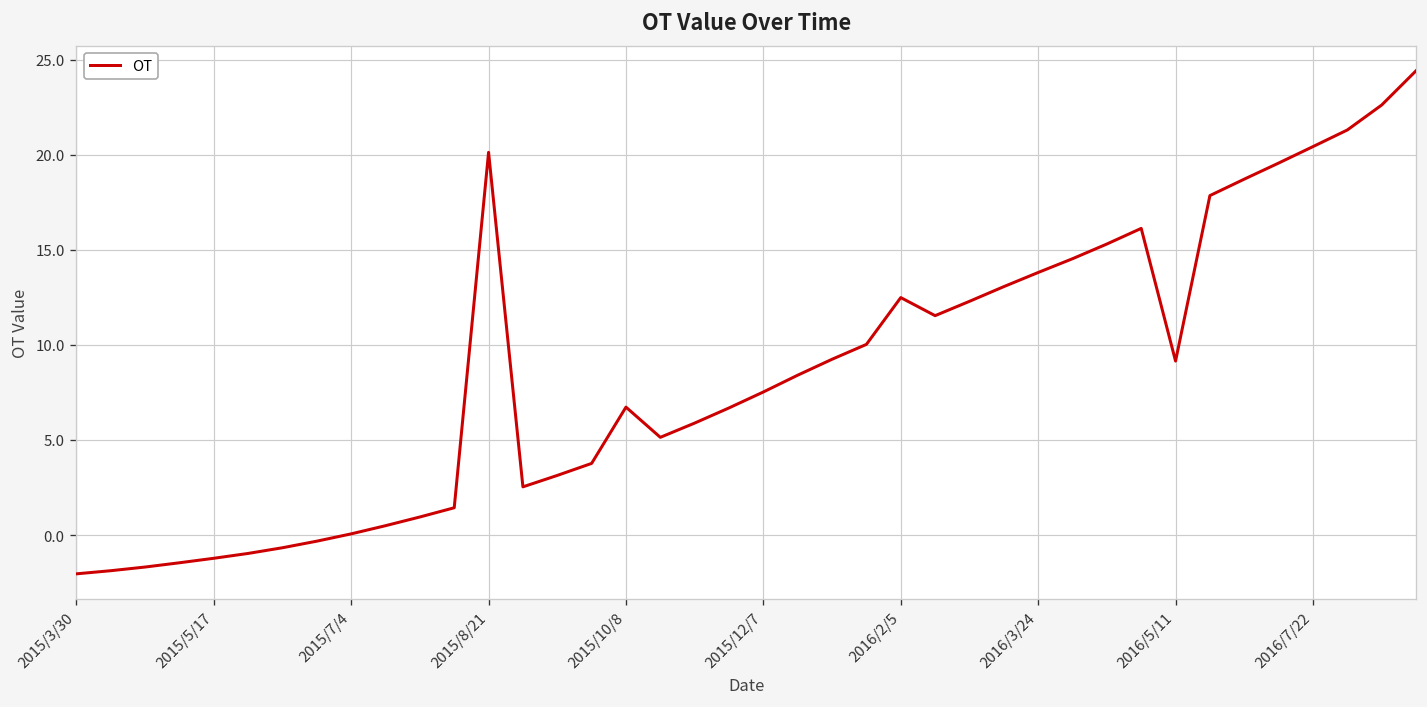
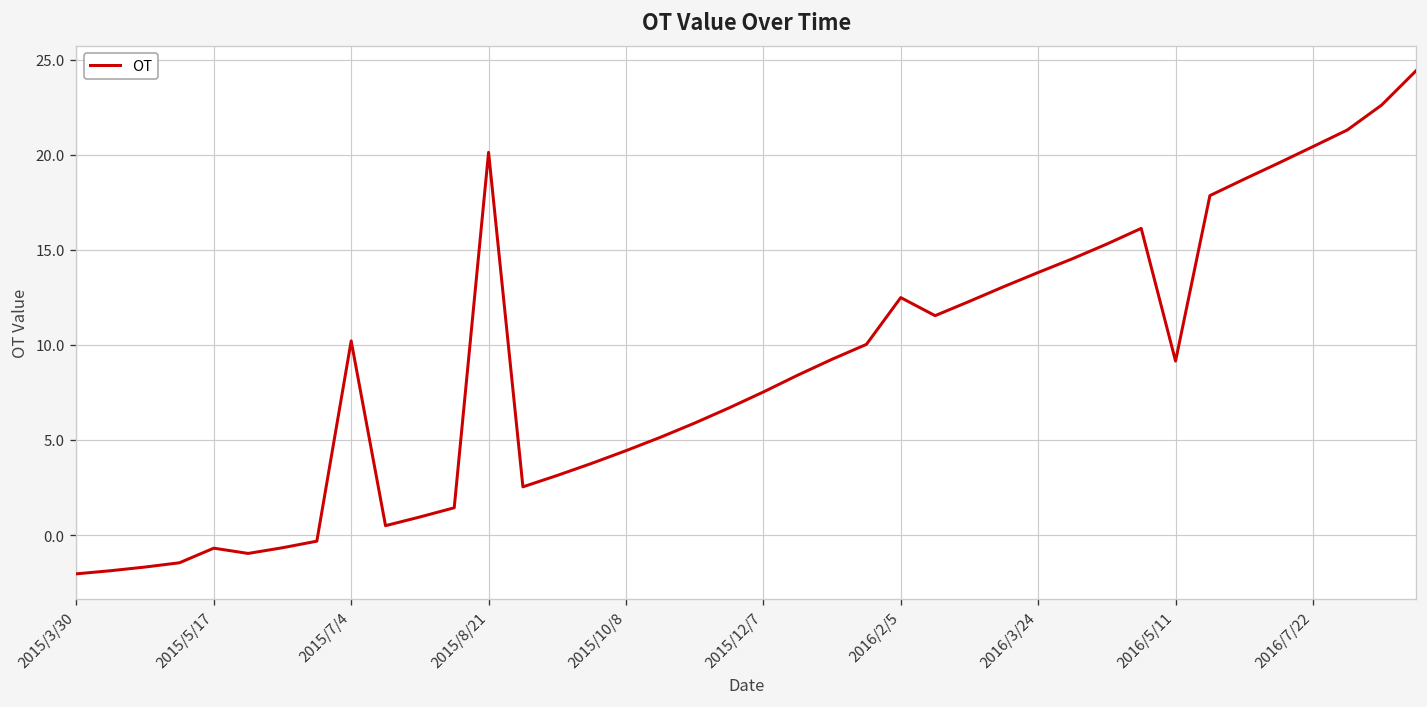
2015/5/17: -1.2 -> -0.7
2015/7/4: 0.1 -> 10.2
2015/10/8: 6.7 -> 4.4
